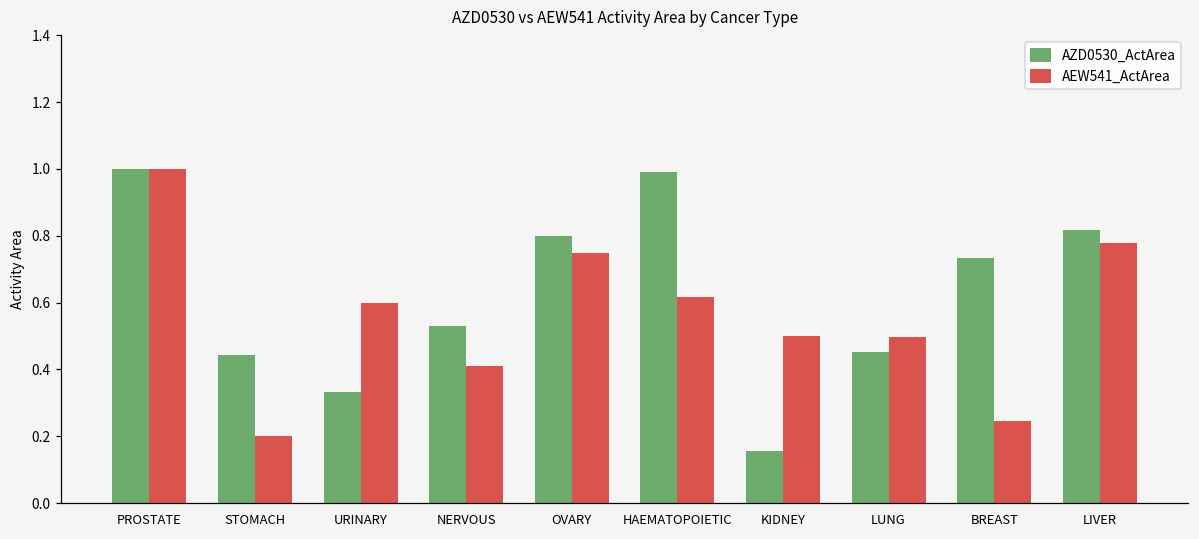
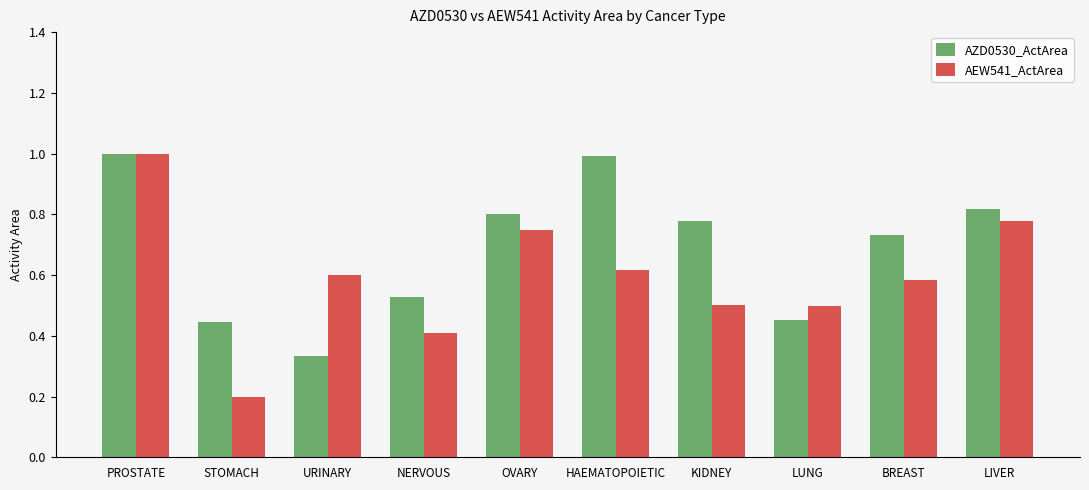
AZD0530_ActArea, KIDNEY: 0.16 -> 0.78
AEW541_ActArea, BREAST: 0.25 -> 0.58
